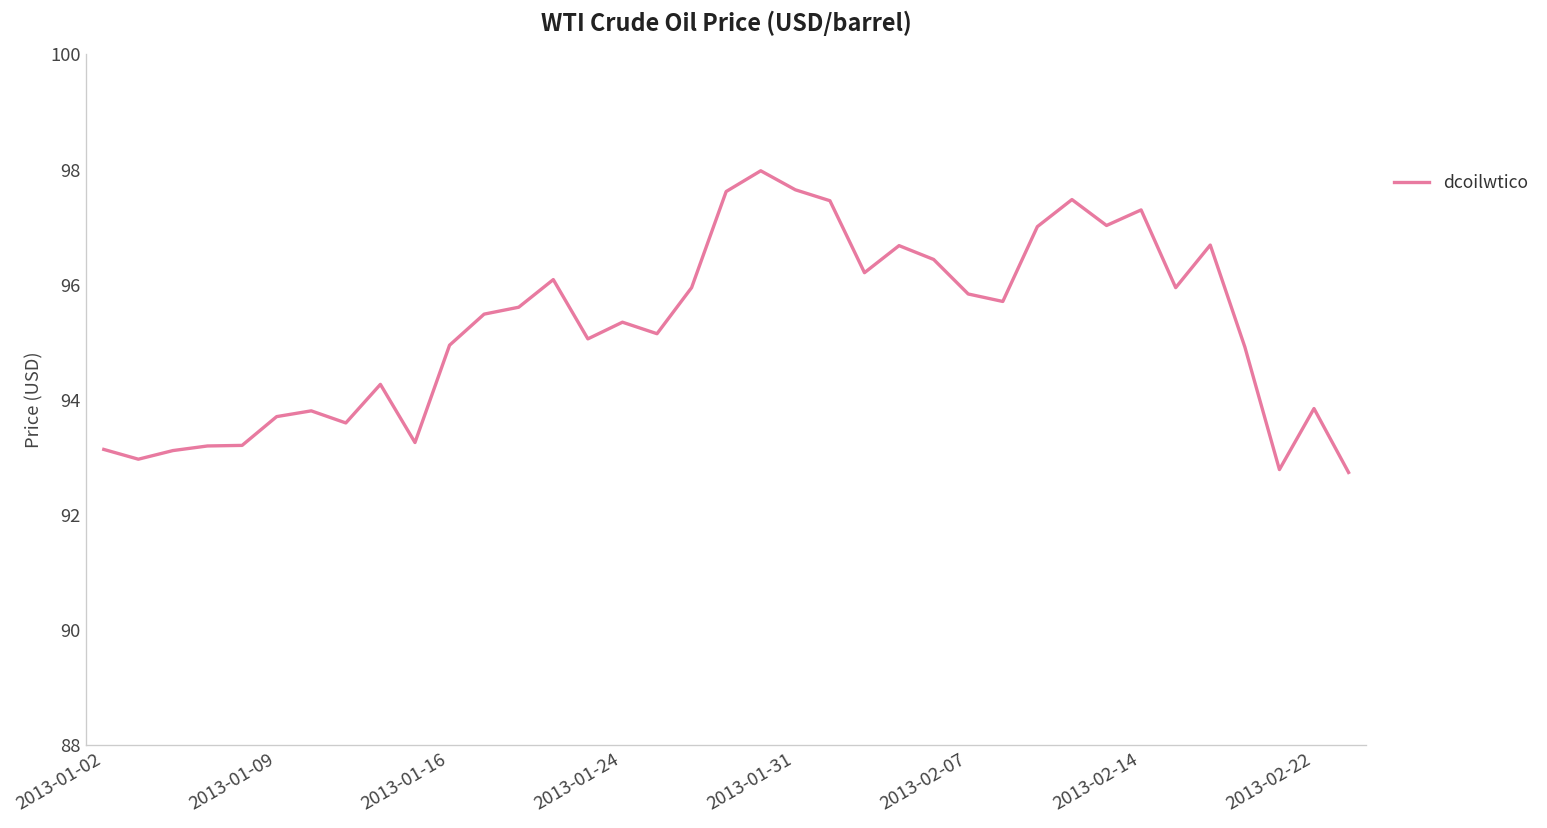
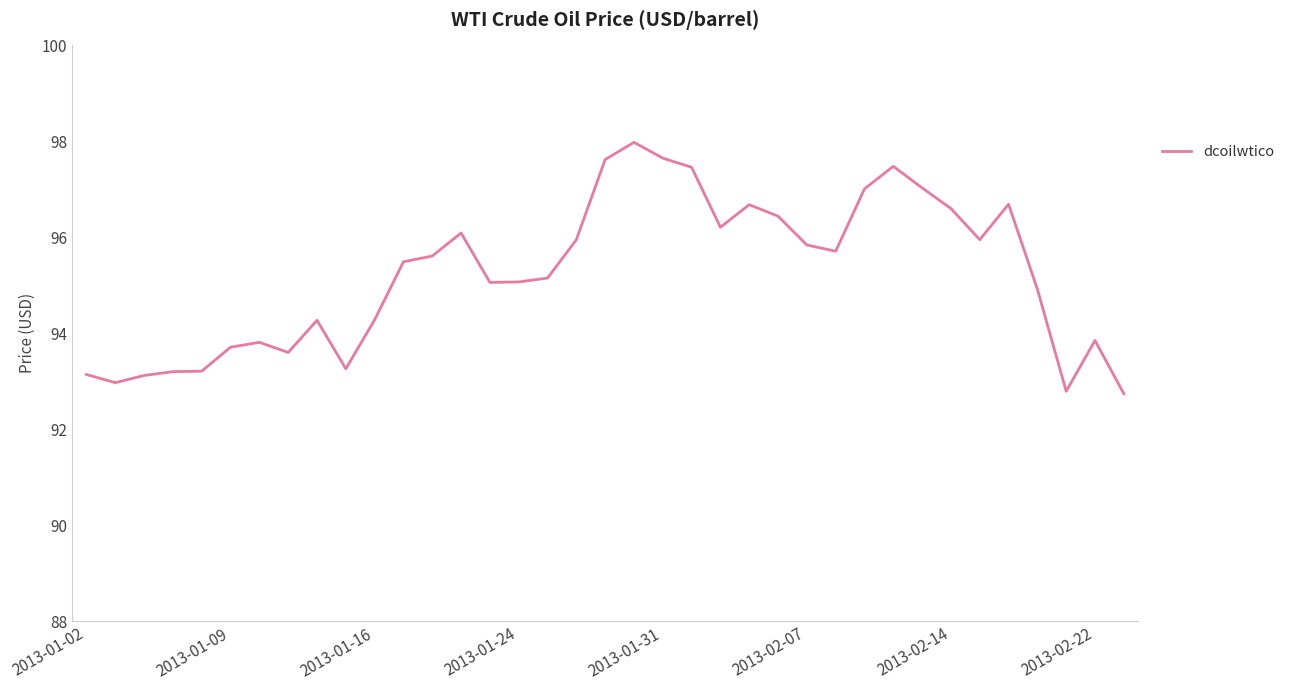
2013-01-16: 95.0 -> 94.3
2013-01-24: 95.4 -> 95.1
2013-02-14: 97.3 -> 96.6
